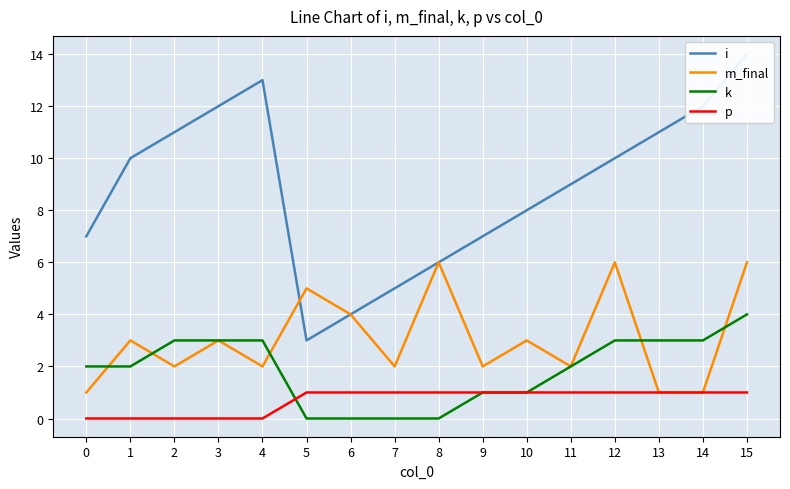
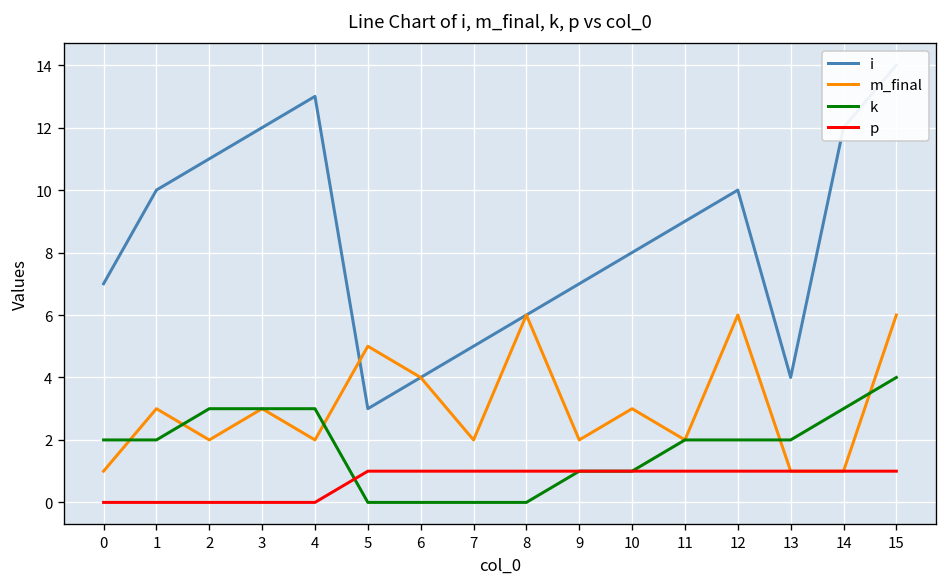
k, 12: 3 -> 2
i, 13: 11 -> 4
k, 13: 3 -> 2
